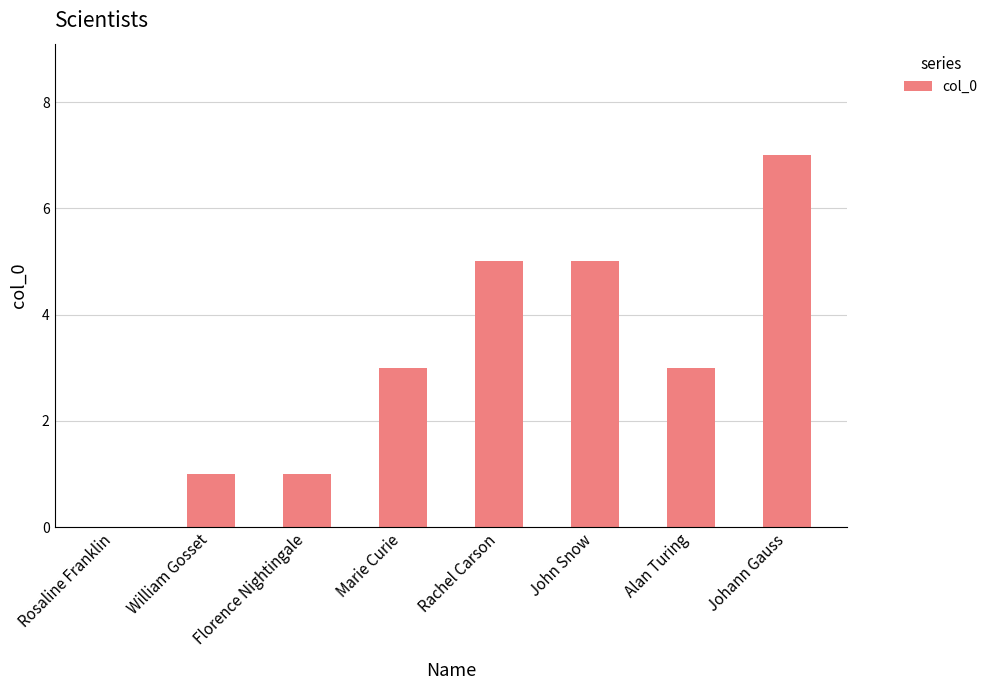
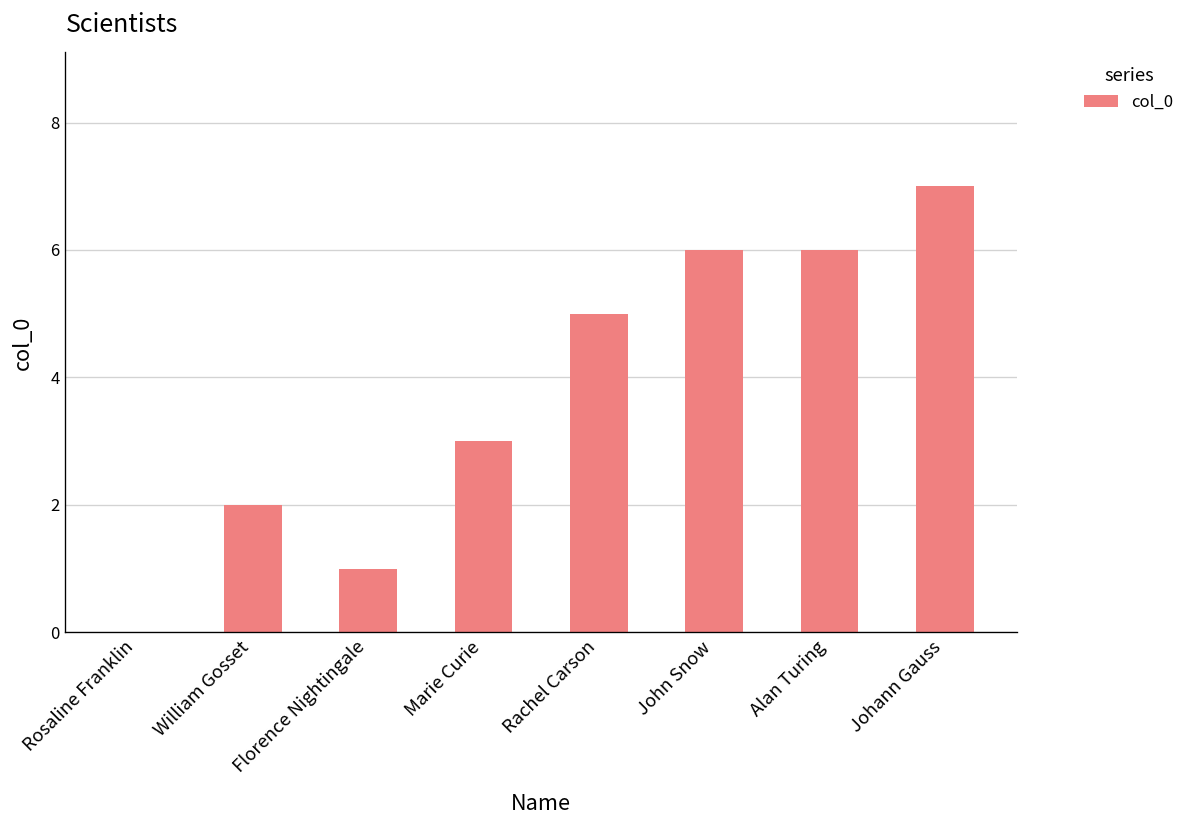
William Gosset: 1 -> 2
John Snow: 5 -> 6
Alan Turing: 3 -> 6
